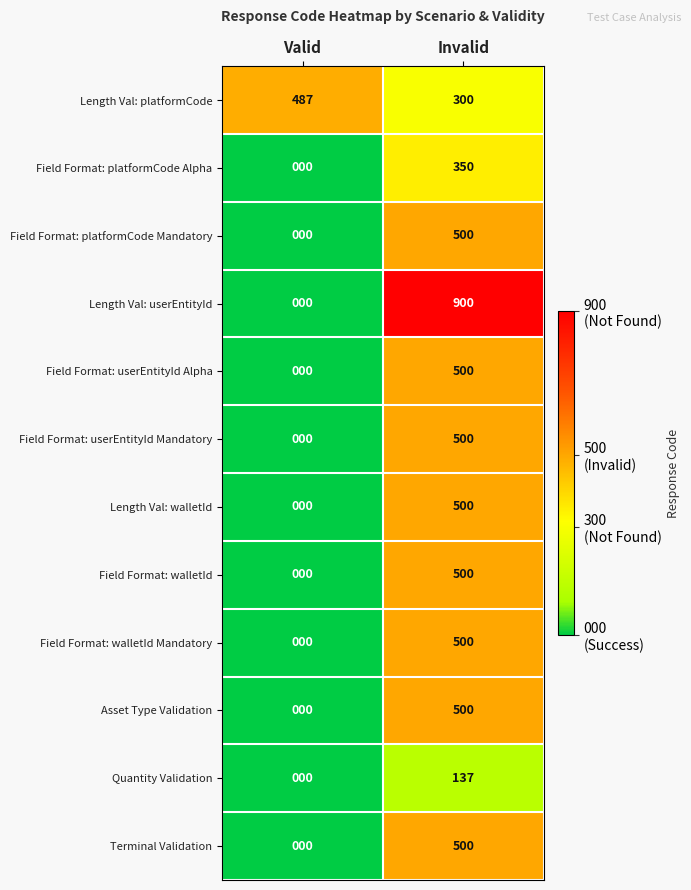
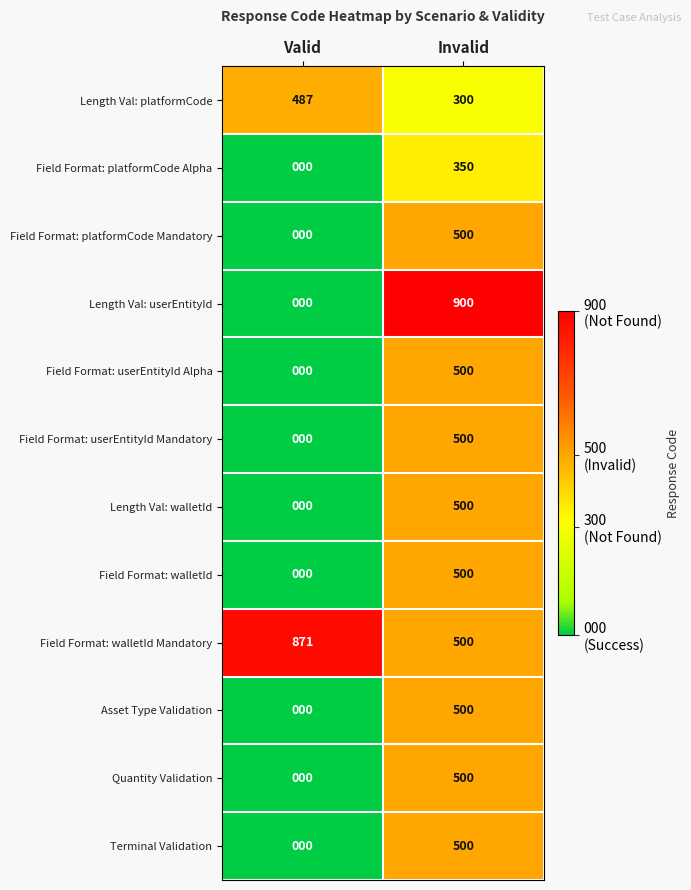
Field Format: walletId Mandatory, Valid: 000 -> 871
Quantity Validation, Invalid: 137 -> 500
